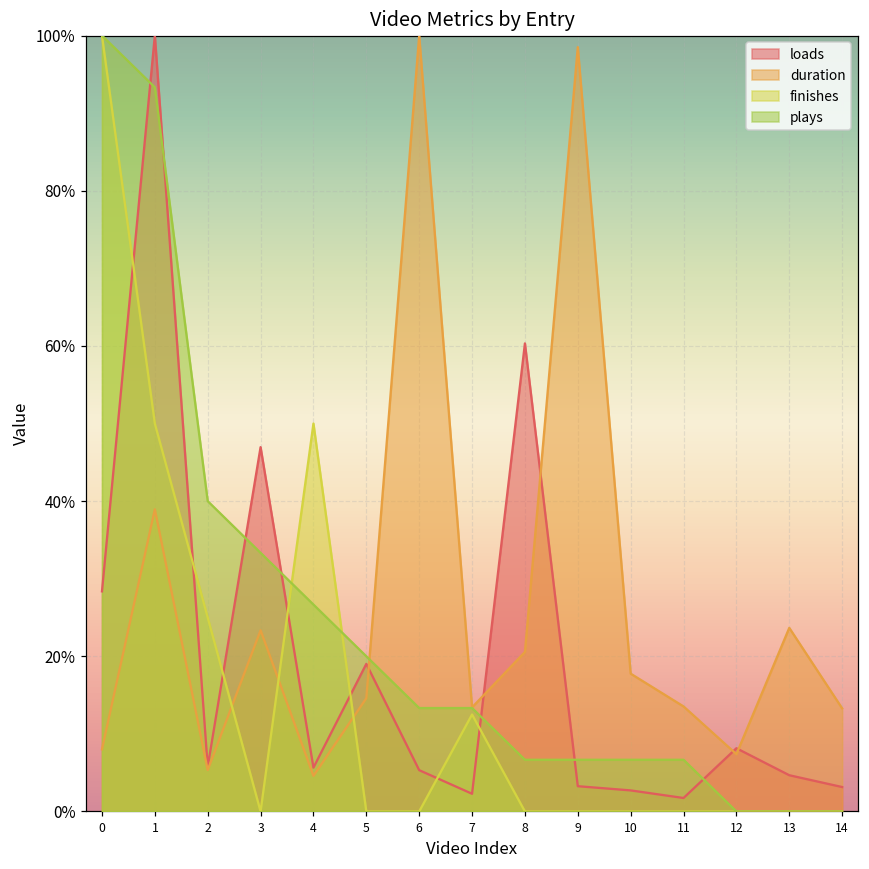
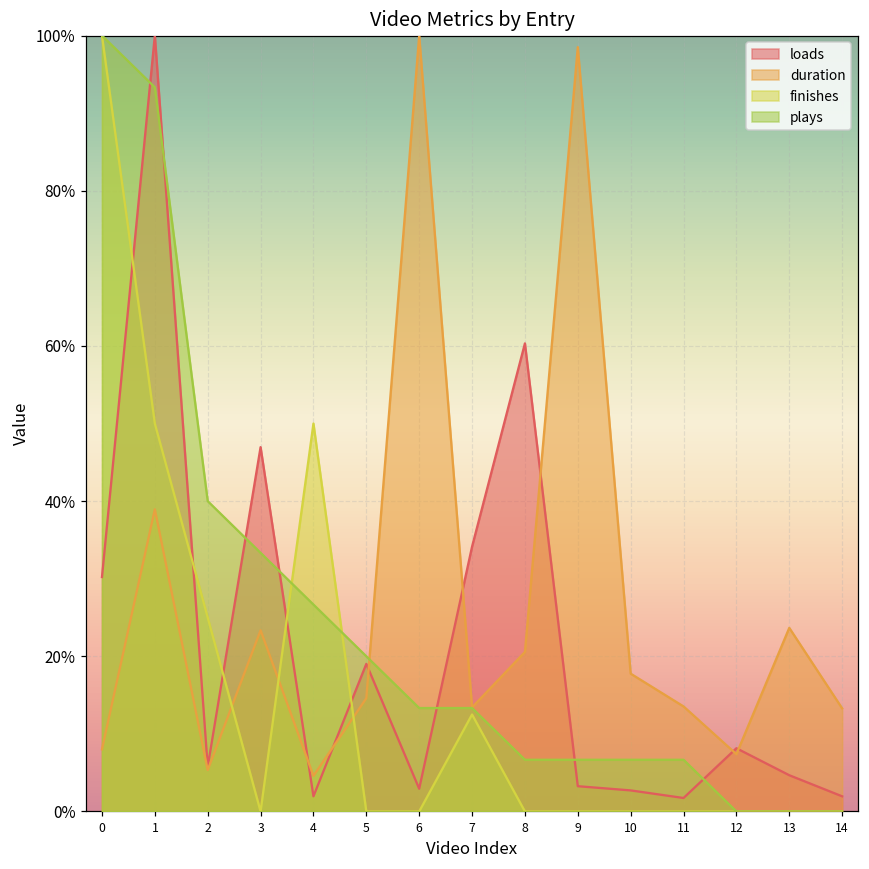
loads, 0: 28% -> 30%
loads, 4: 6% -> 2%
loads, 6: 5% -> 3%
loads, 7: 2% -> 34%
loads, 14: 3% -> 2%
